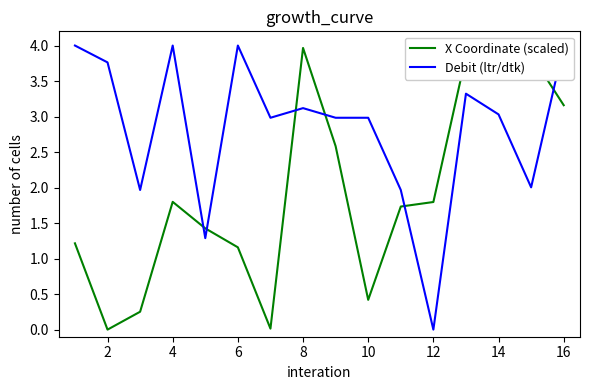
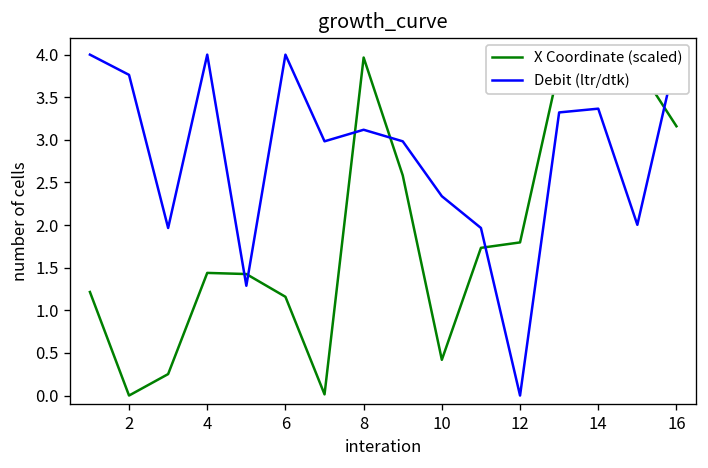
X Coordinate (scaled), 4: 1.8 -> 1.4
Debit (ltr/dtk), 10: 3.0 -> 2.3
Debit (ltr/dtk), 14: 3.0 -> 3.4
